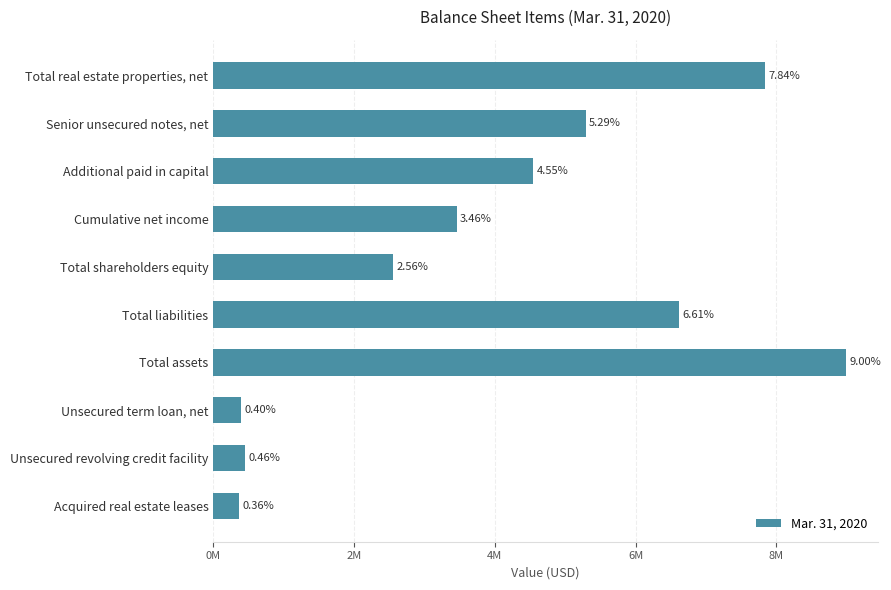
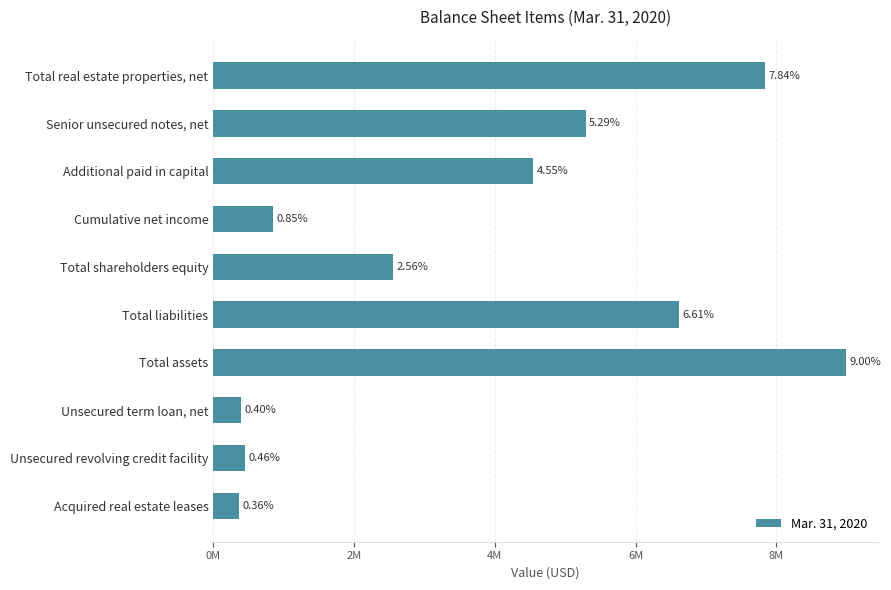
Cumulative net income: 3.46% -> 0.85%
